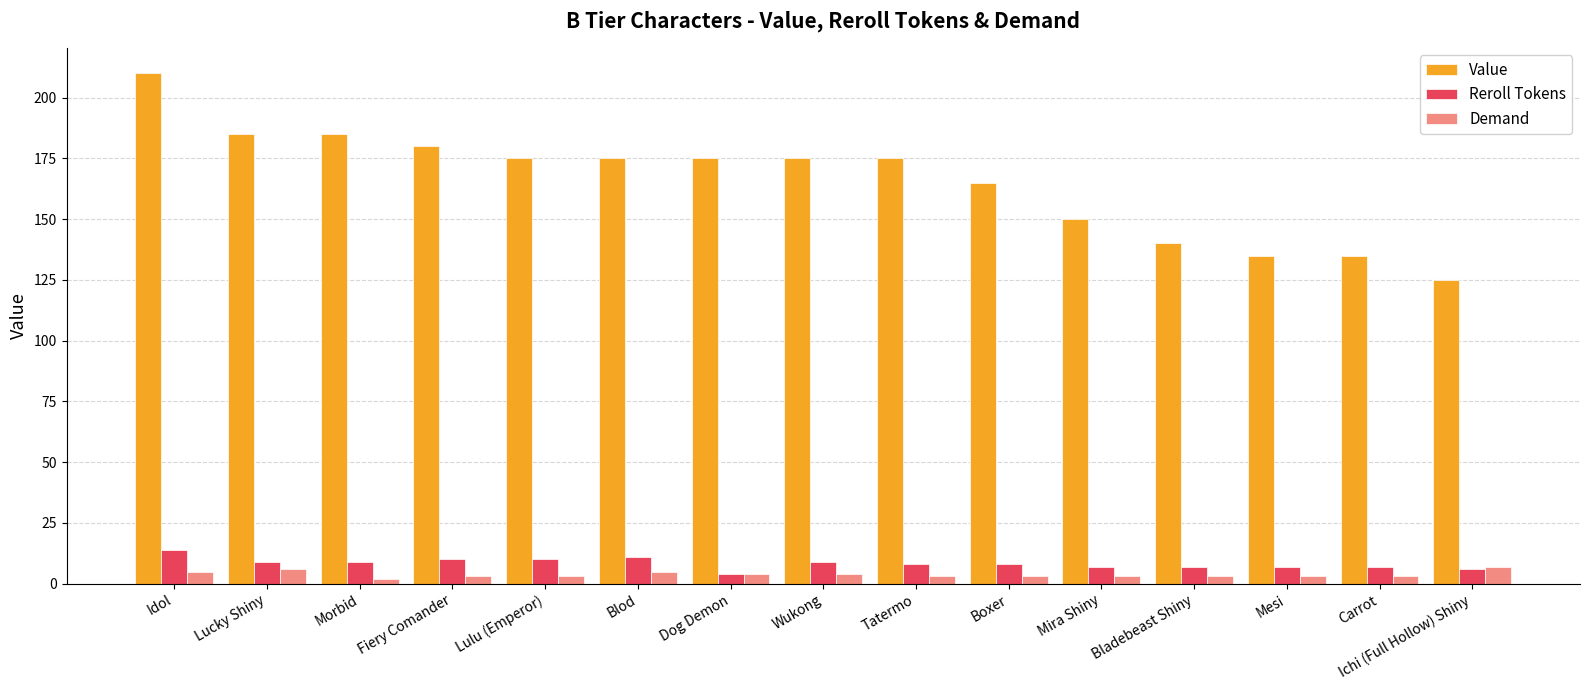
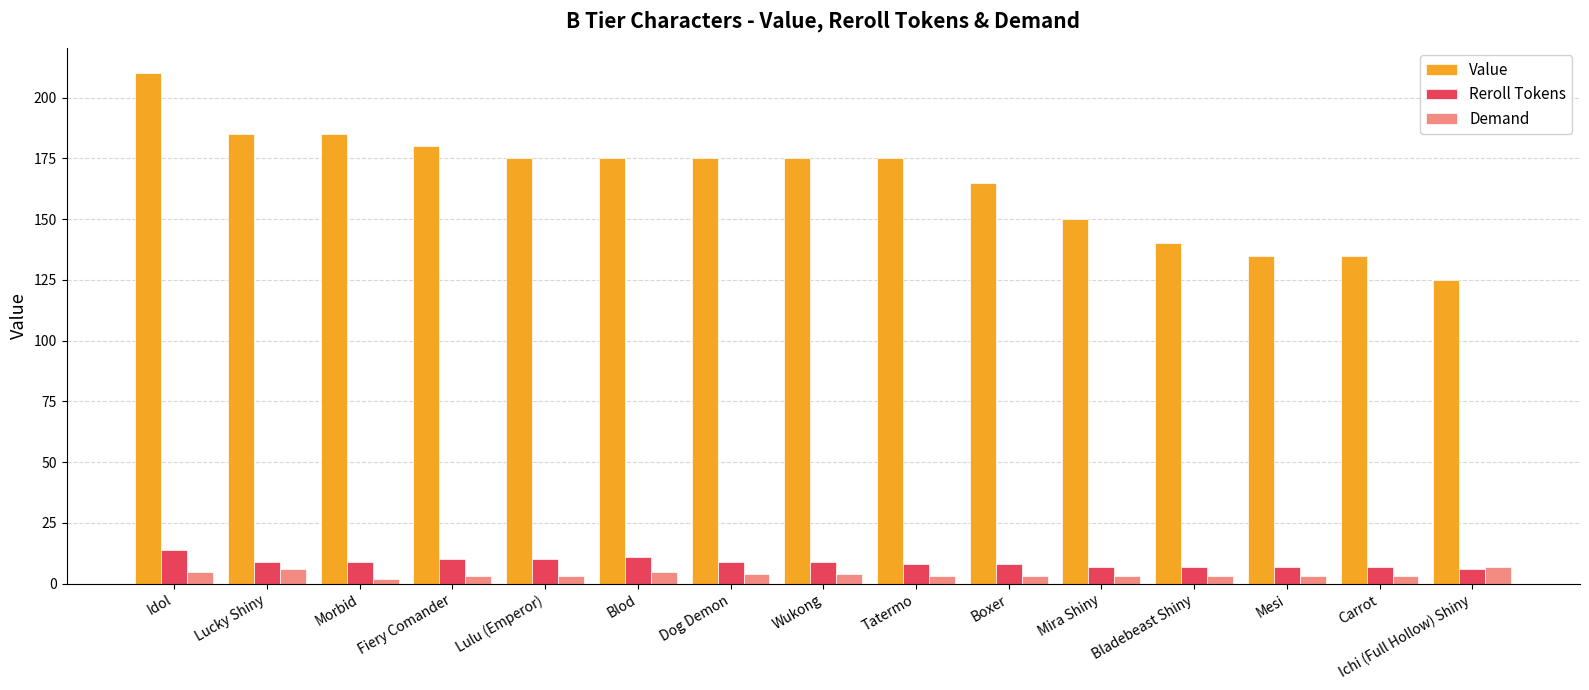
Reroll Tokens, Dog Demon: 4 -> 9
